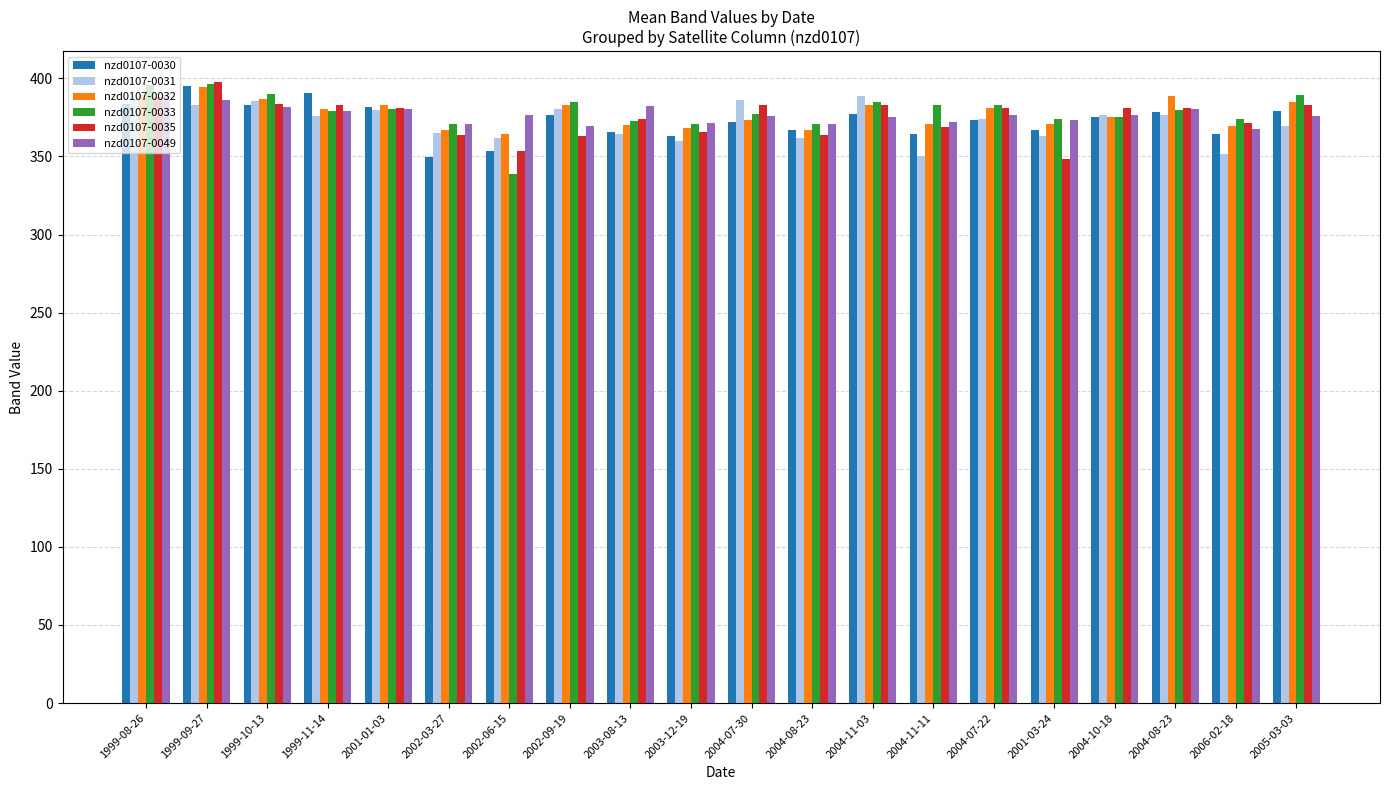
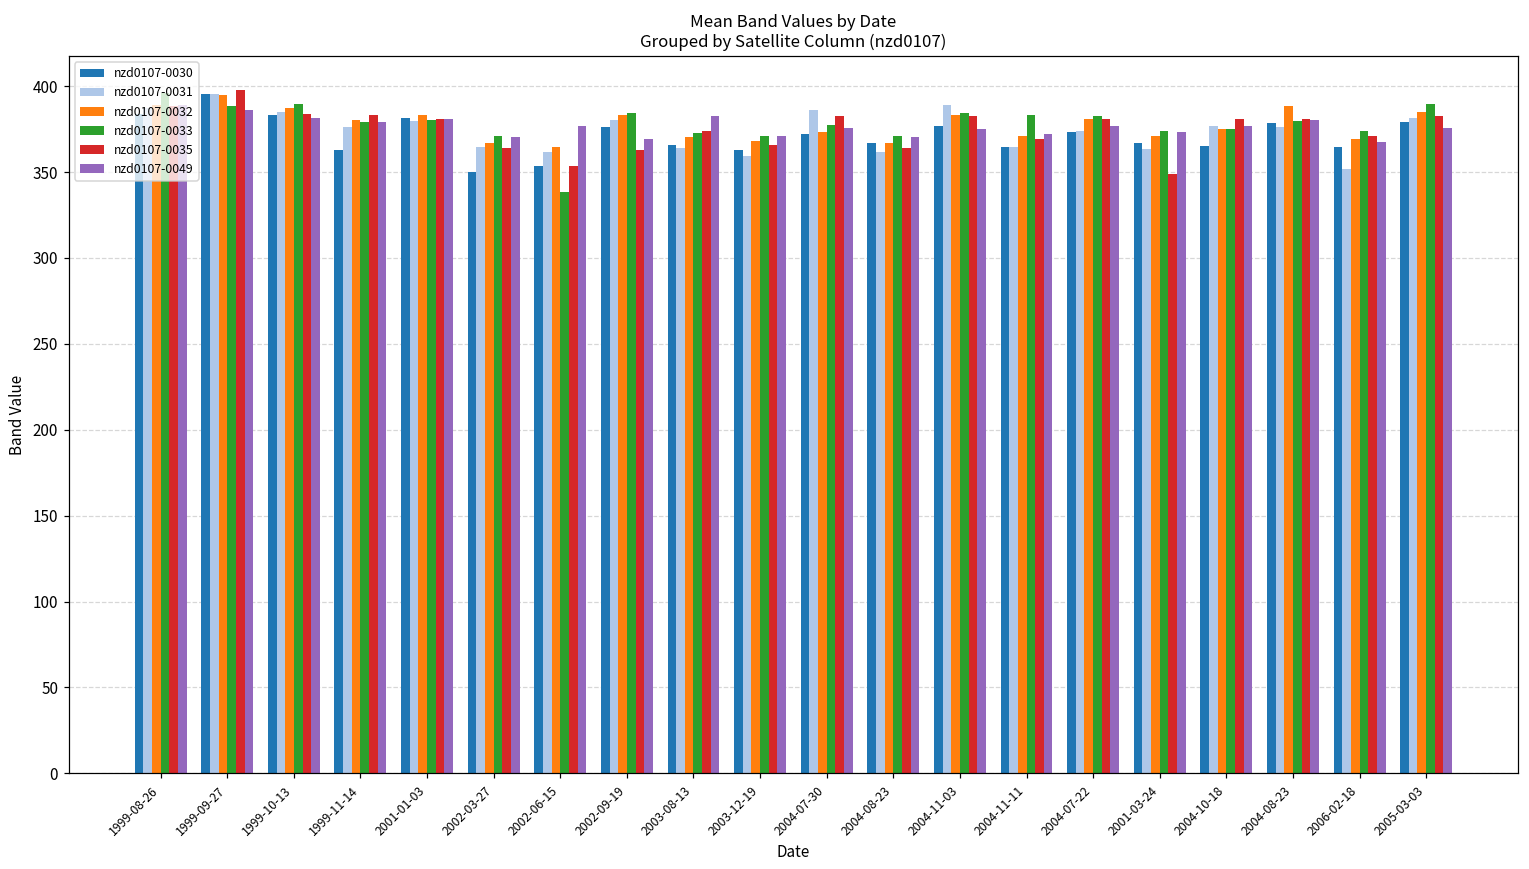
nzd0107-0031, 1999-09-27: 383 -> 395
nzd0107-0033, 1999-09-27: 396 -> 389
nzd0107-0030, 1999-11-14: 391 -> 363
nzd0107-0031, 2004-11-11: 350 -> 365
nzd0107-0030, 2004-10-18: 375 -> 365
nzd0107-0031, 2005-03-03: 369 -> 381
